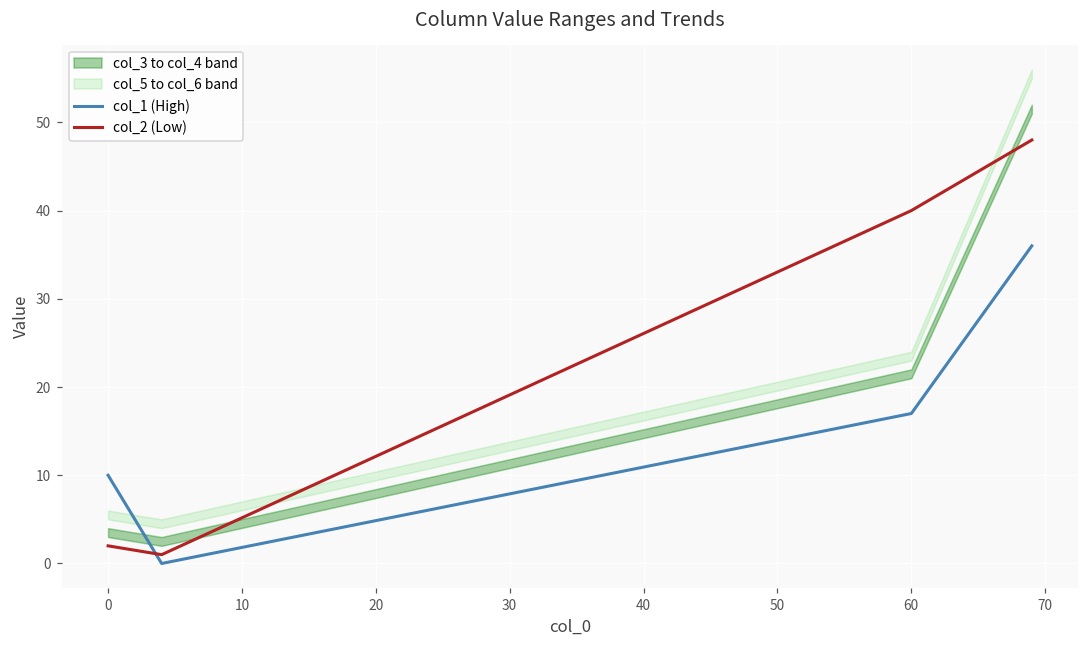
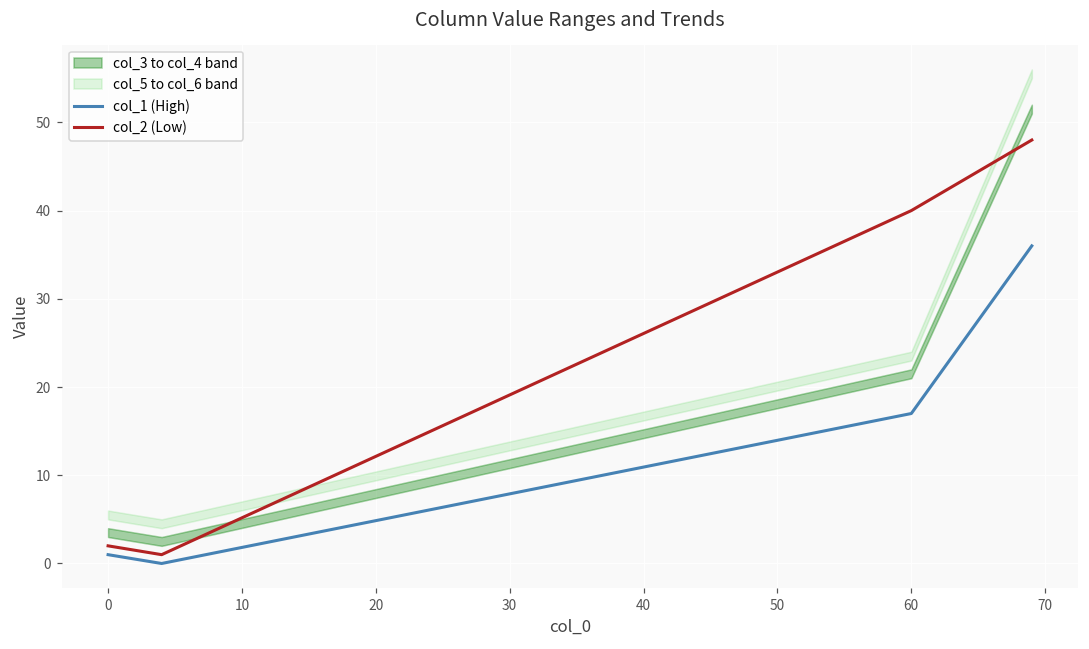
col_1 (High), 0: 10 -> 1
